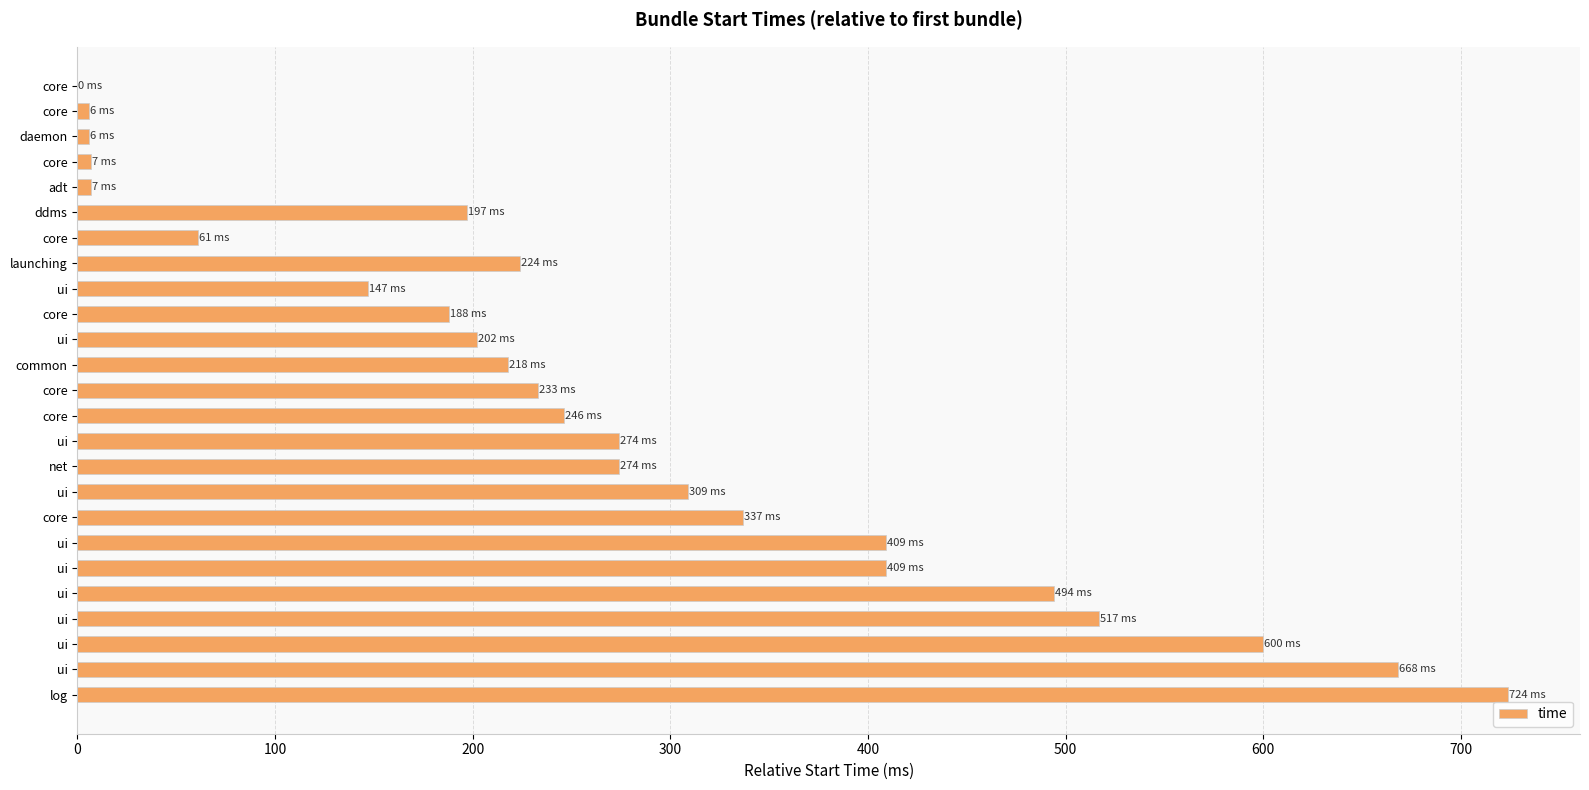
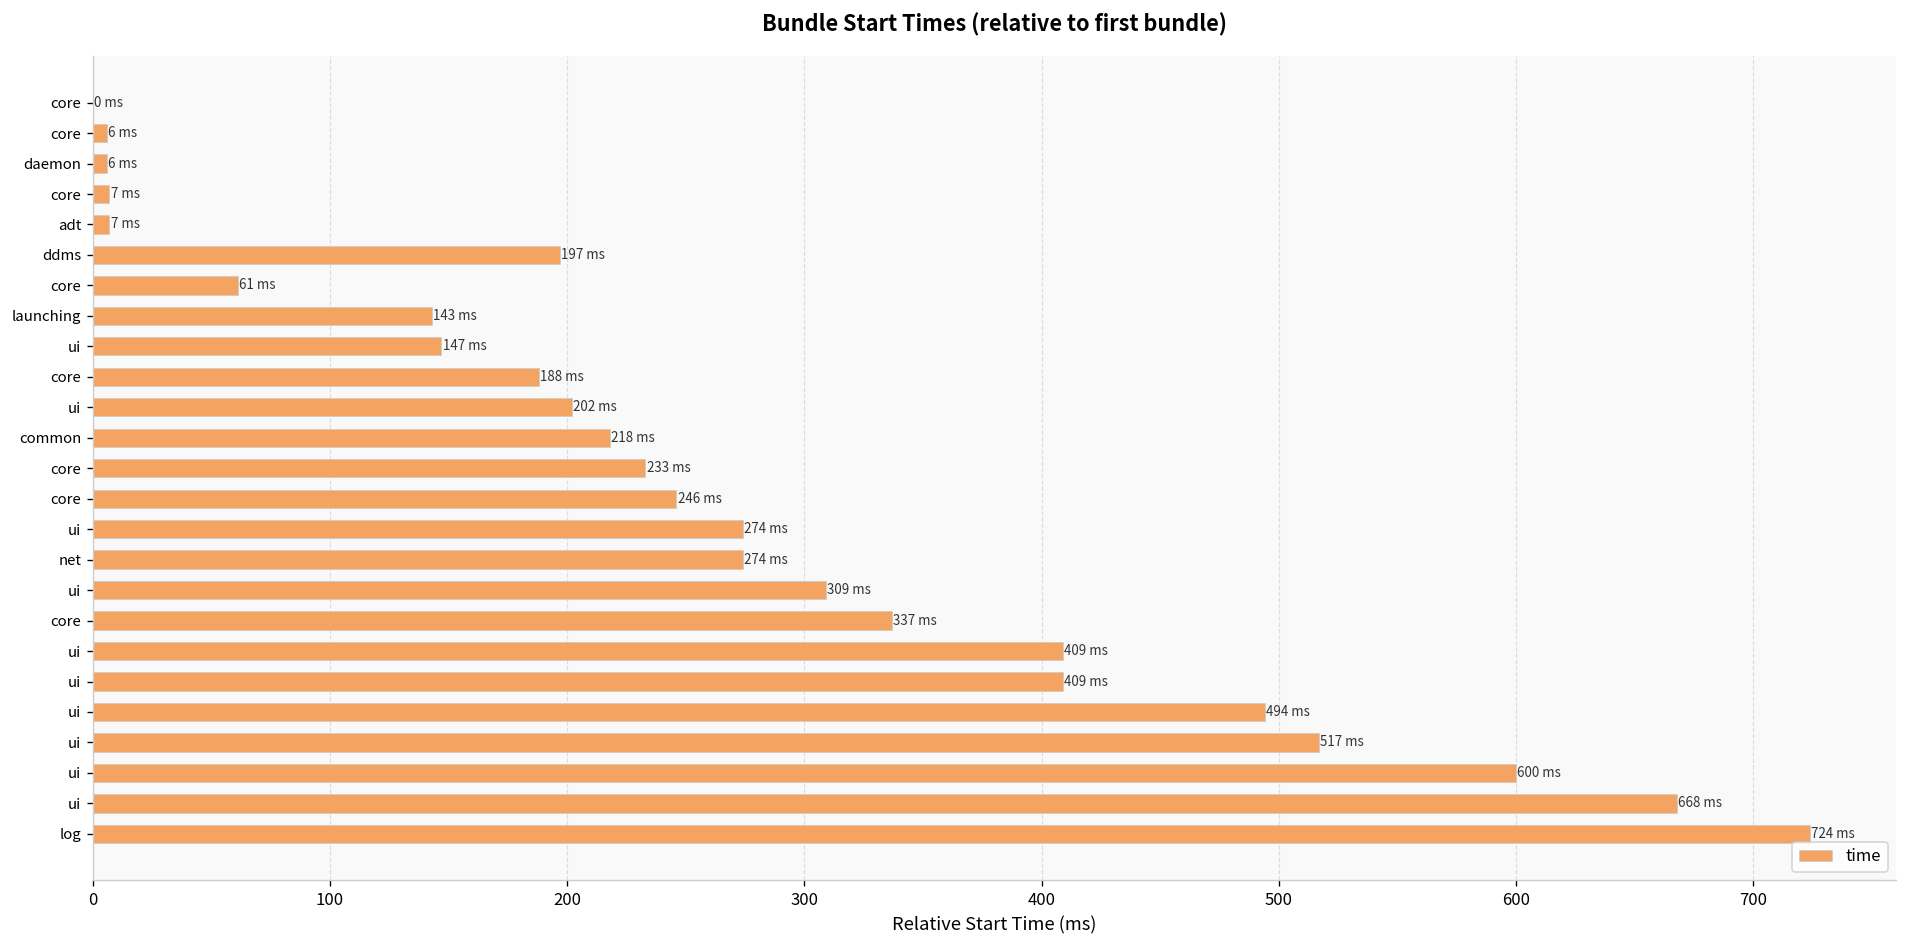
launching: 224 -> 143
